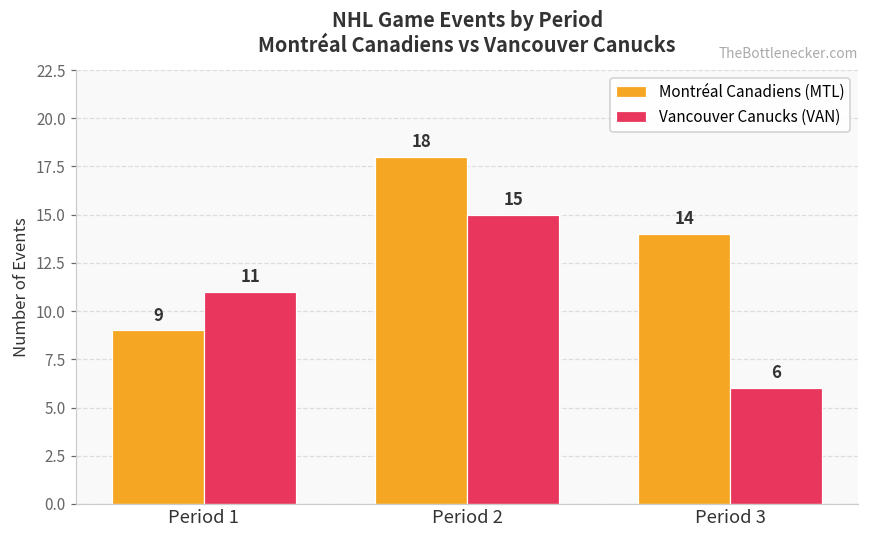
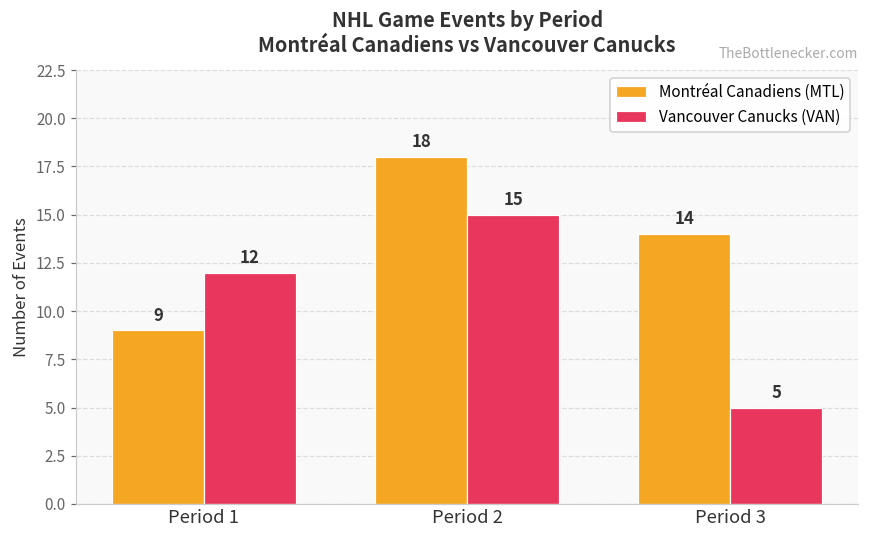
Vancouver Canucks (VAN), Period 1: 11 -> 12
Vancouver Canucks (VAN), Period 3: 6 -> 5
